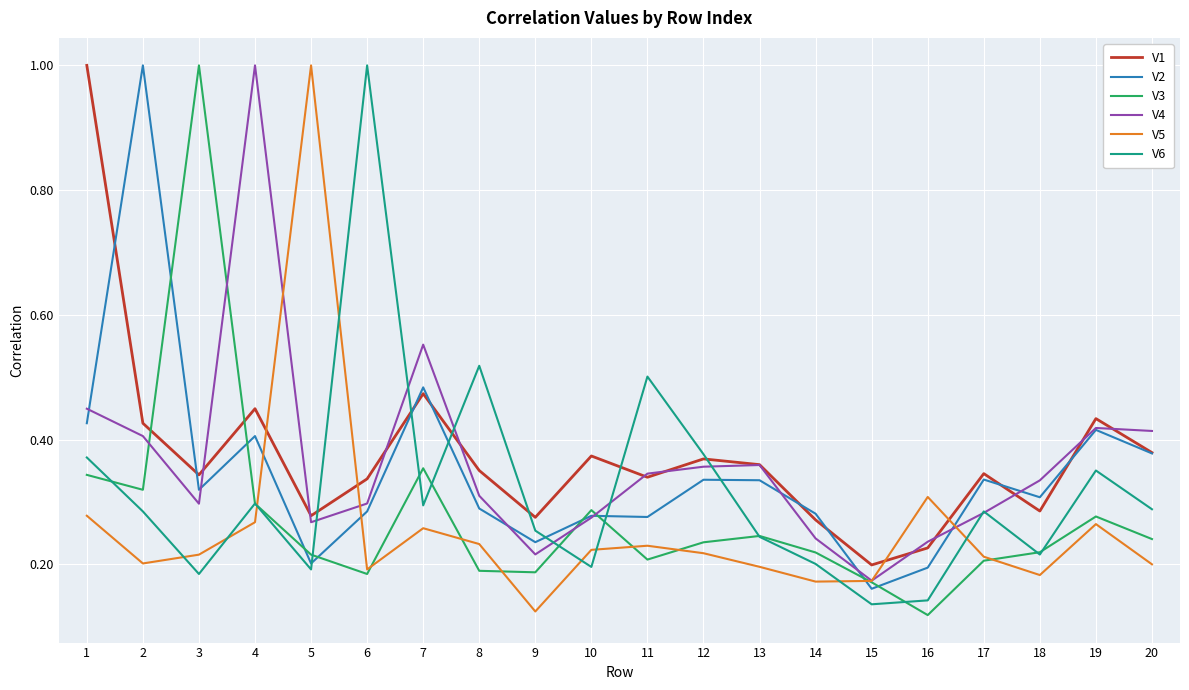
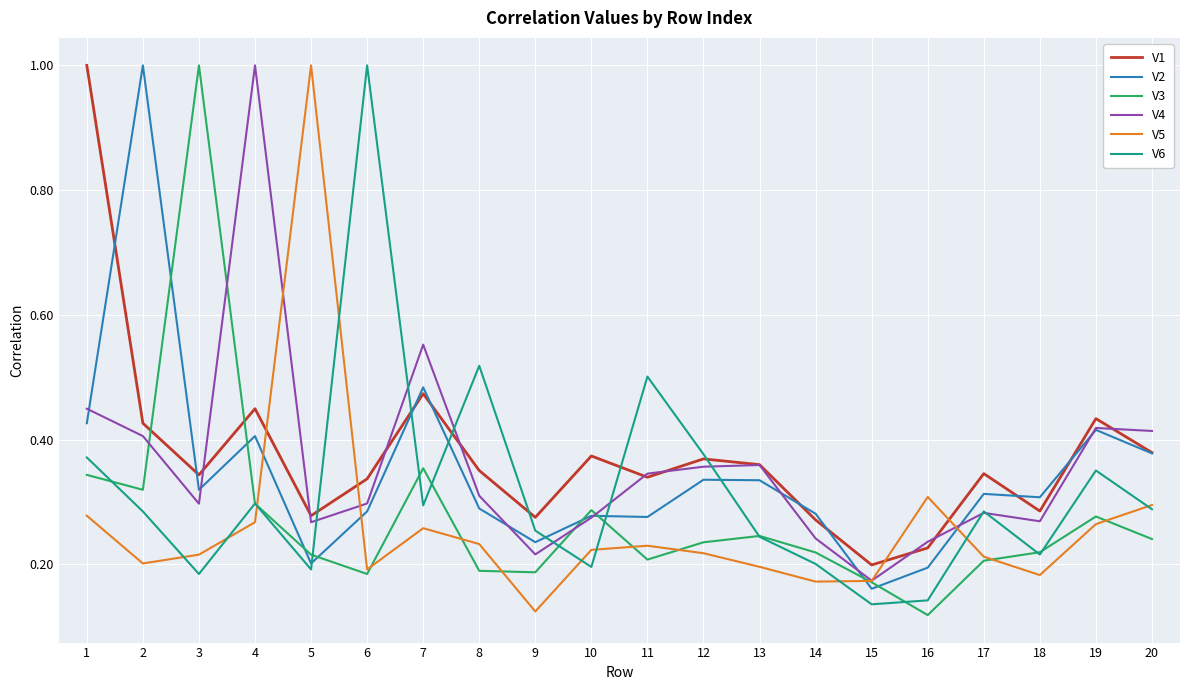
V2, 17: 0.34 -> 0.31
V4, 18: 0.33 -> 0.27
V5, 20: 0.20 -> 0.30
